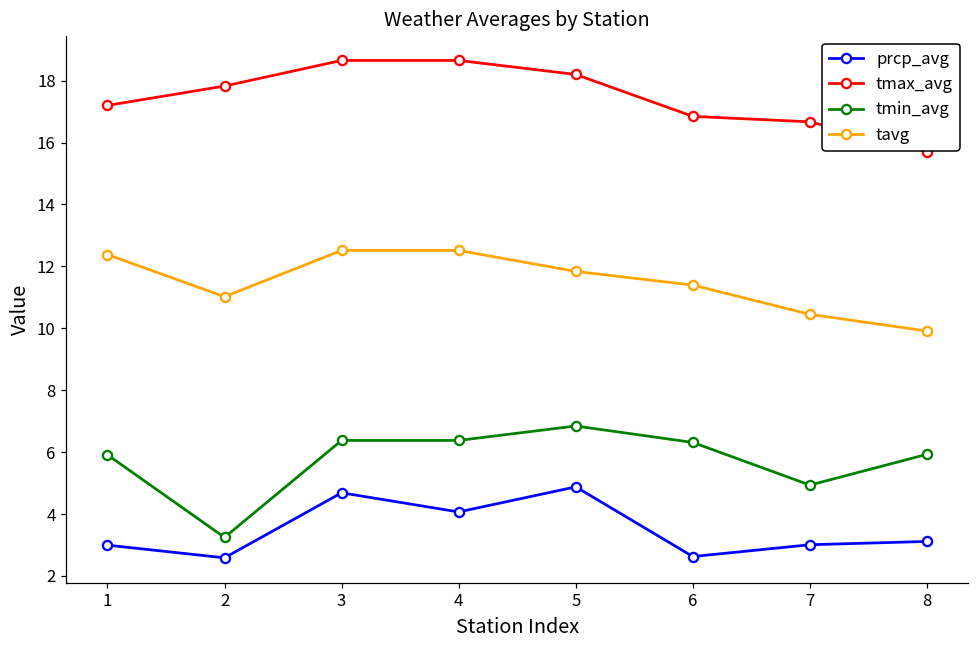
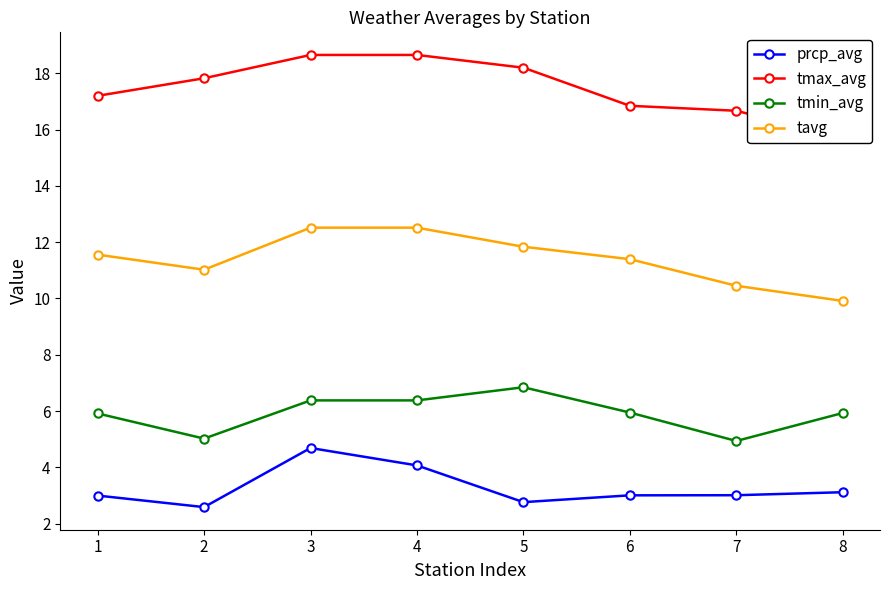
tavg, 1: 12.4 -> 11.6
tmin_avg, 2: 3.2 -> 5.0
prcp_avg, 5: 4.9 -> 2.8
prcp_avg, 6: 2.6 -> 3.0
tmin_avg, 6: 6.3 -> 5.9
